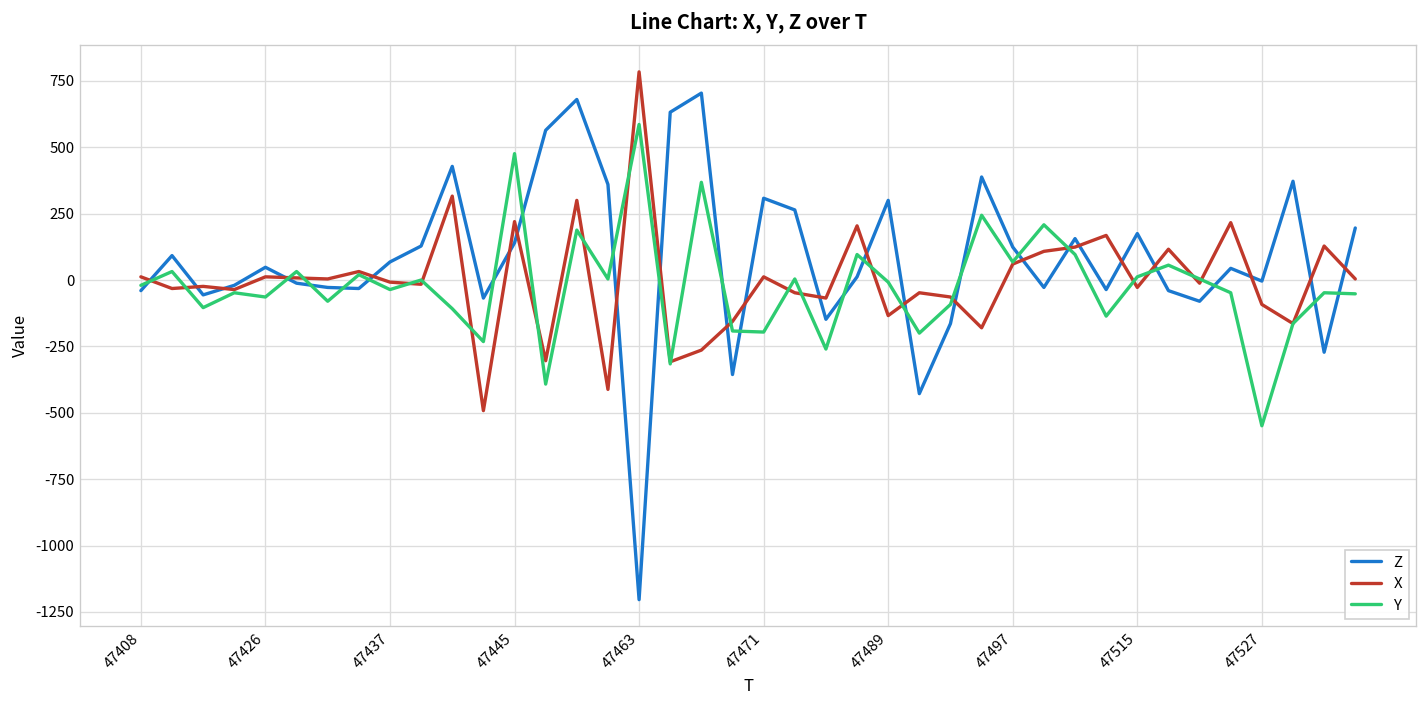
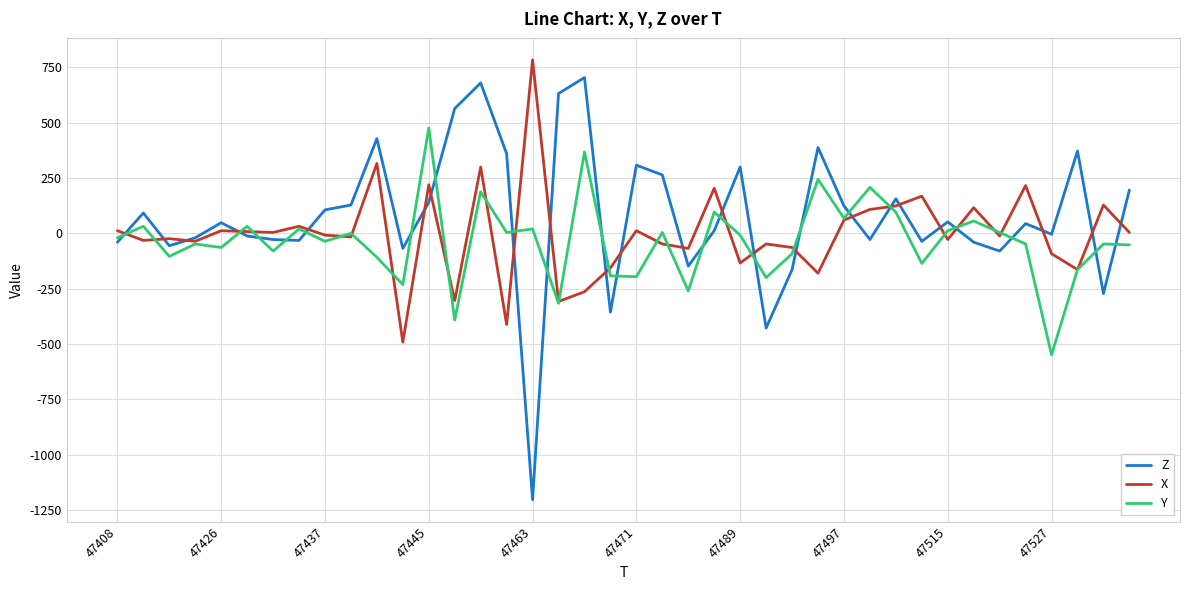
Z, 47437: 70 -> 110
Y, 47463: 590 -> 20
Z, 47515: 180 -> 50
